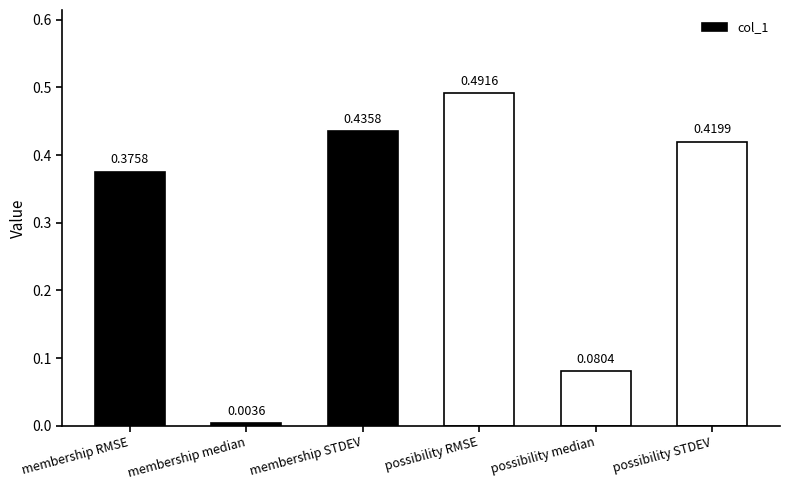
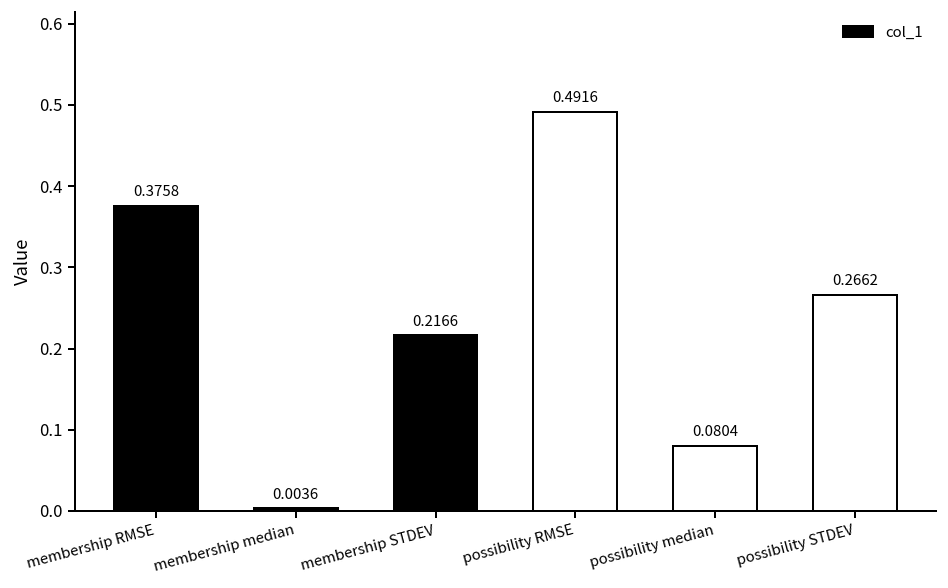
membership STDEV: 0.4358 -> 0.2166
possibility STDEV: 0.4199 -> 0.2662
